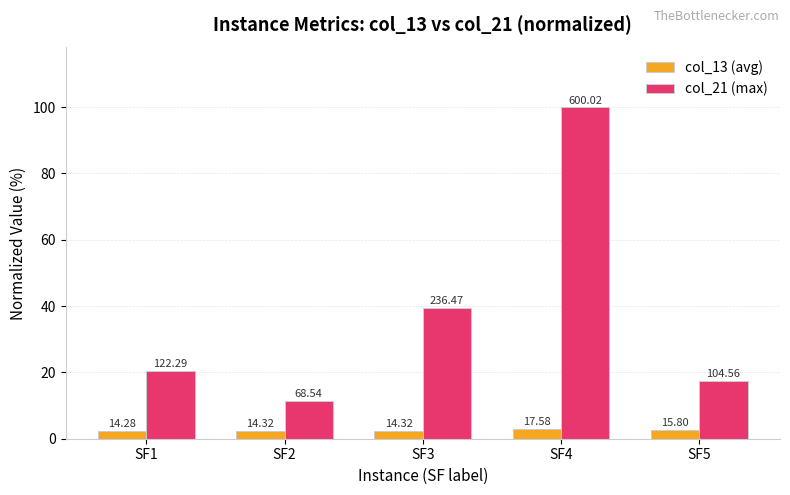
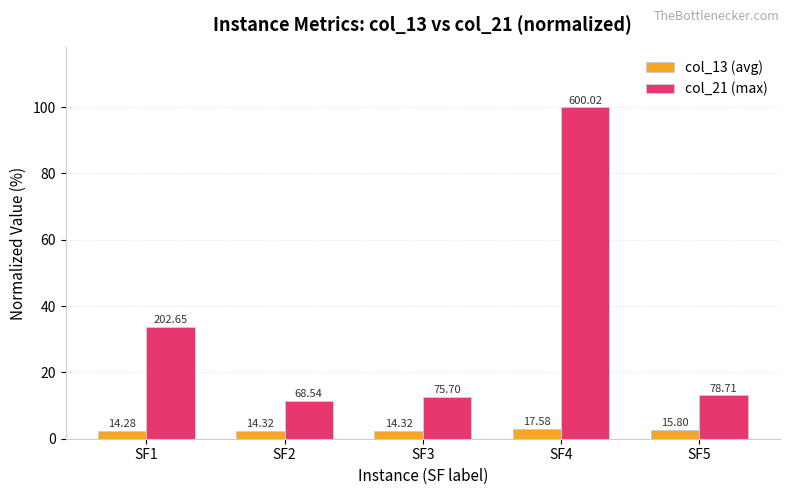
col_21 (max), SF1: 122.29 -> 202.65
col_21 (max), SF3: 236.47 -> 75.70
col_21 (max), SF5: 104.56 -> 78.71
